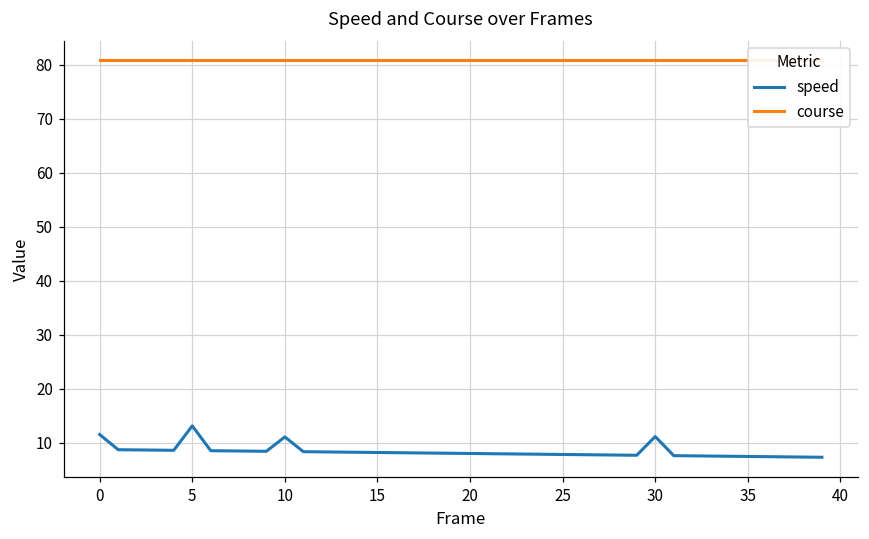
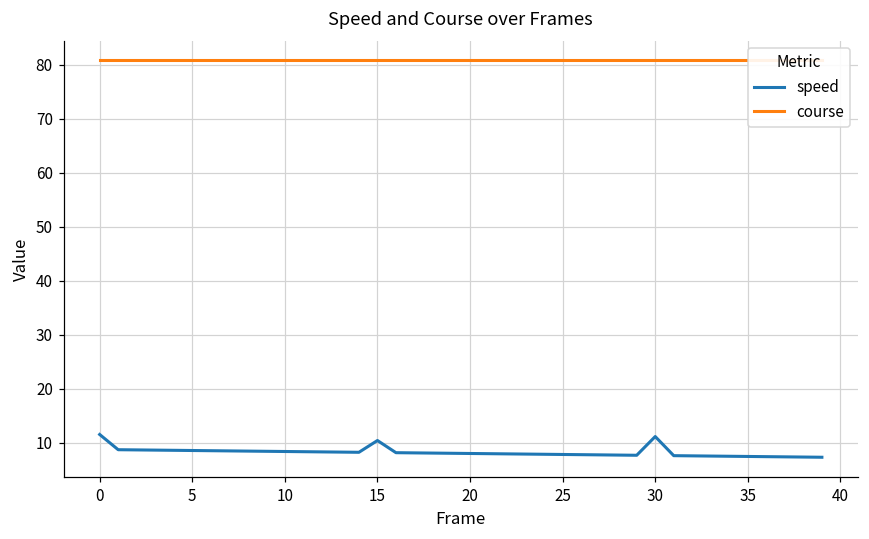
speed, 5: 13 -> 9
speed, 10: 11 -> 8
speed, 15: 8 -> 10
